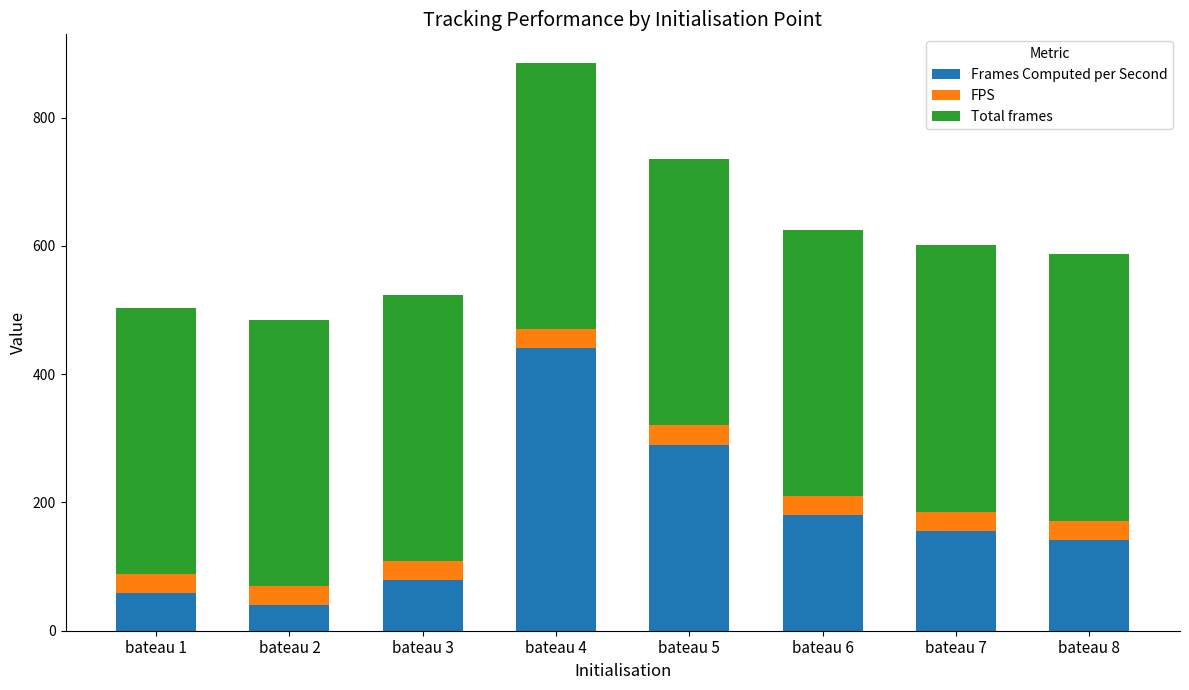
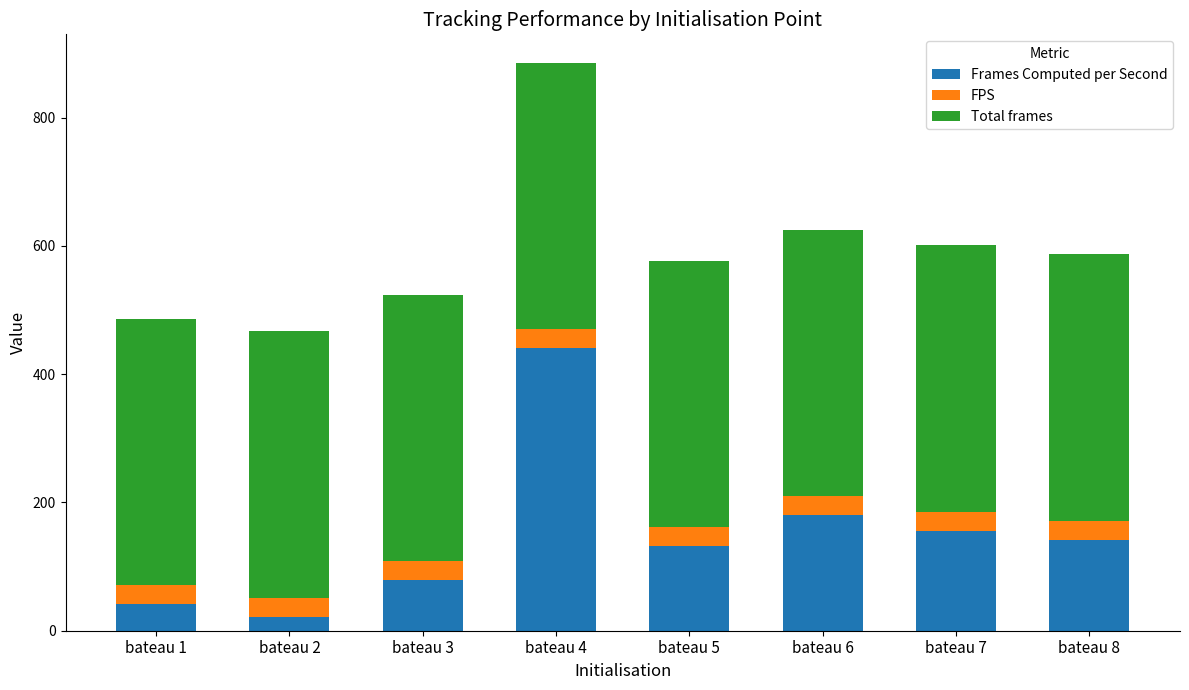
Frames Computed per Second, bateau 1: 60 -> 40
Frames Computed per Second, bateau 2: 40 -> 20
Frames Computed per Second, bateau 5: 290 -> 130
